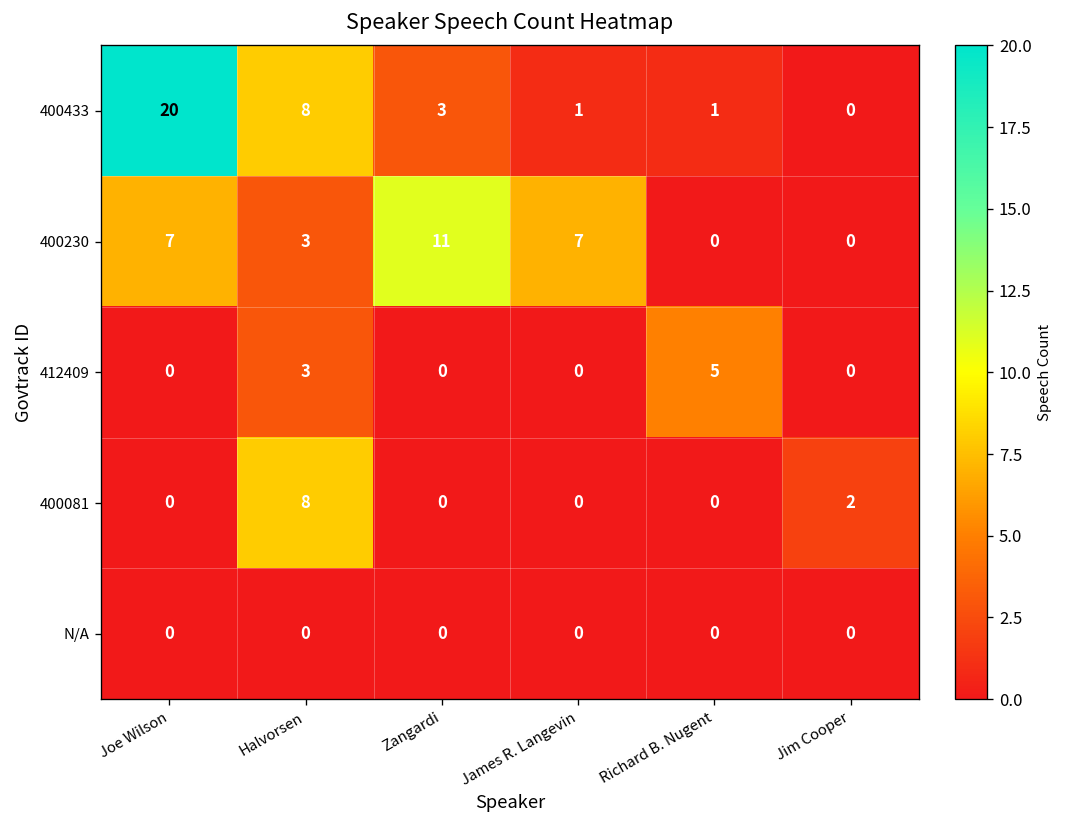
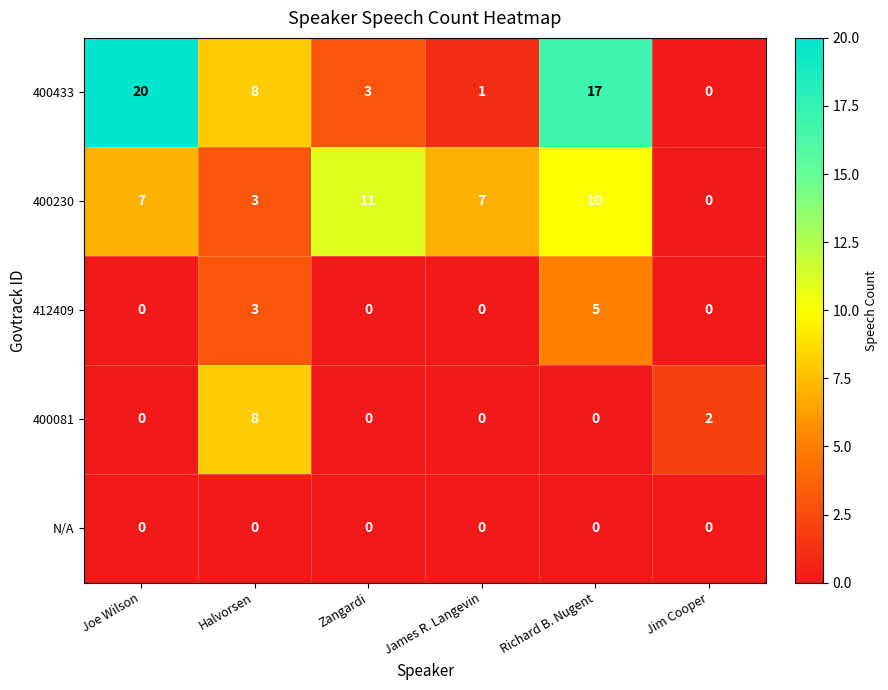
400433, Richard B. Nugent: 1 -> 17
400230, Richard B. Nugent: 0 -> 10
